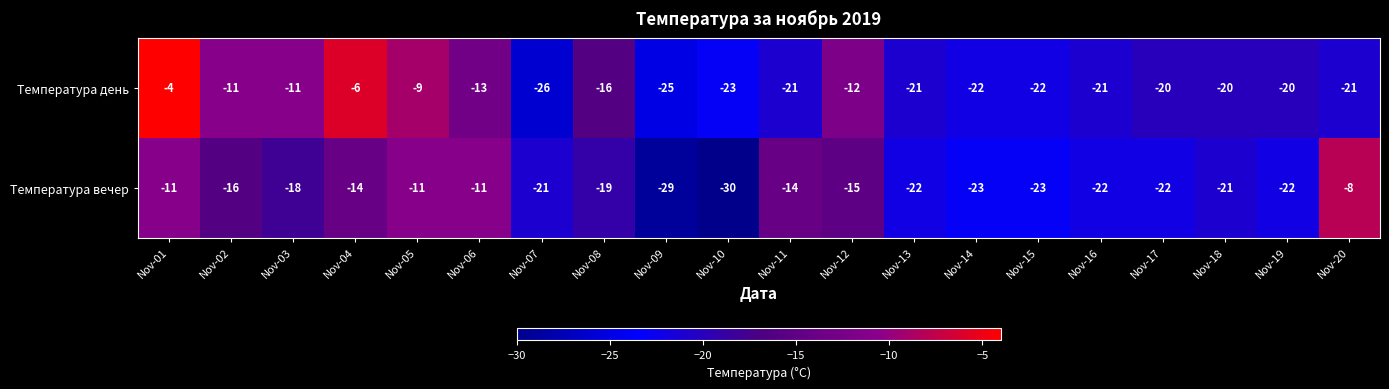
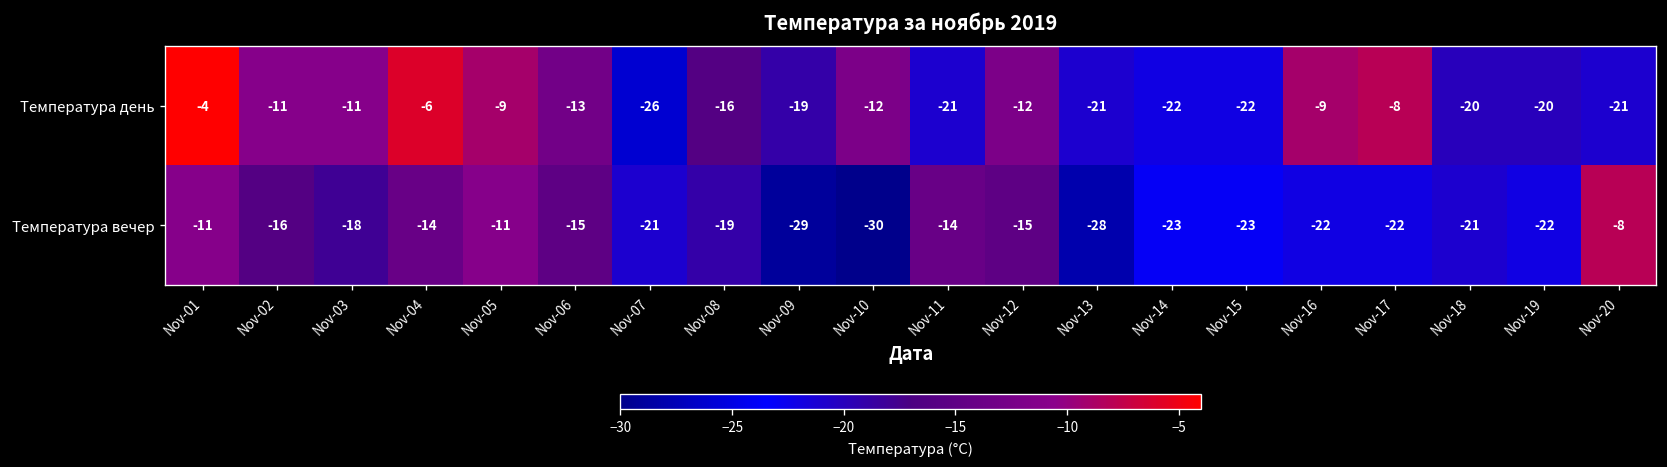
Температура день, Nov-09: -25 -> -19
Температура день, Nov-10: -23 -> -12
Температура день, Nov-16: -21 -> -9
Температура день, Nov-17: -20 -> -8
Температура вечер, Nov-06: -11 -> -15
Температура вечер, Nov-13: -22 -> -28
